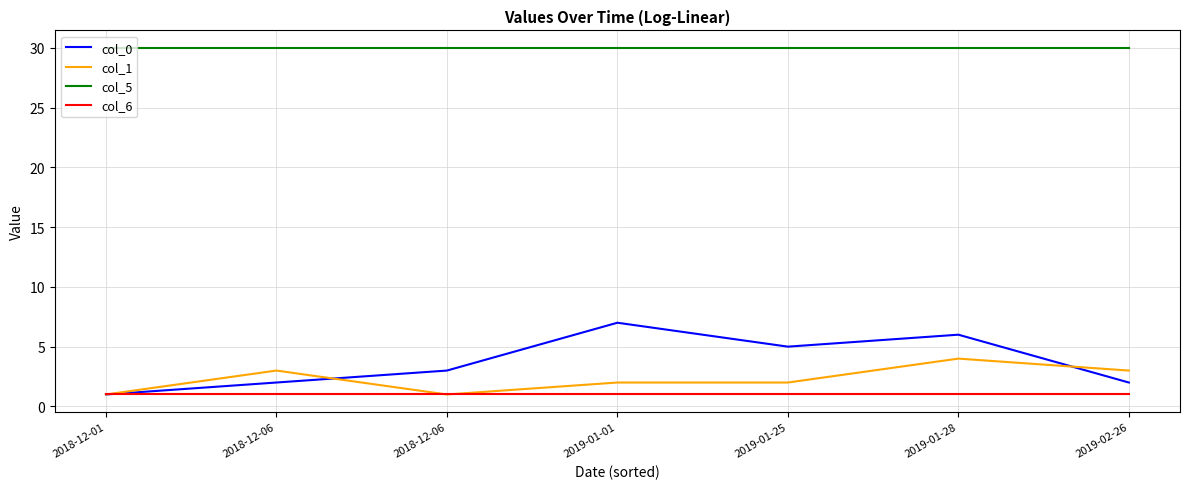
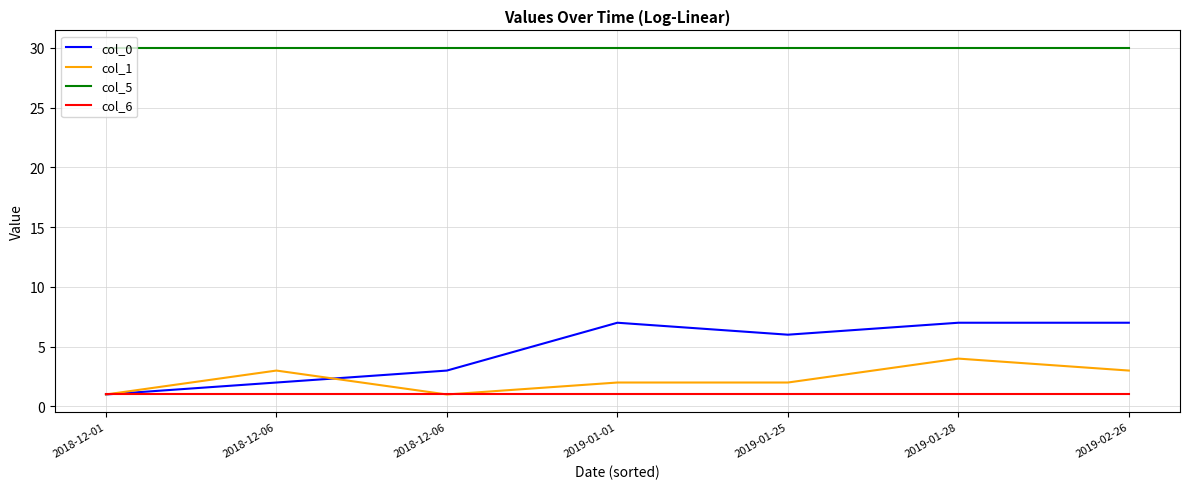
col_0, 2019-01-25: 5 -> 6
col_0, 2019-01-28: 6 -> 7
col_0, 2019-02-26: 2 -> 7
